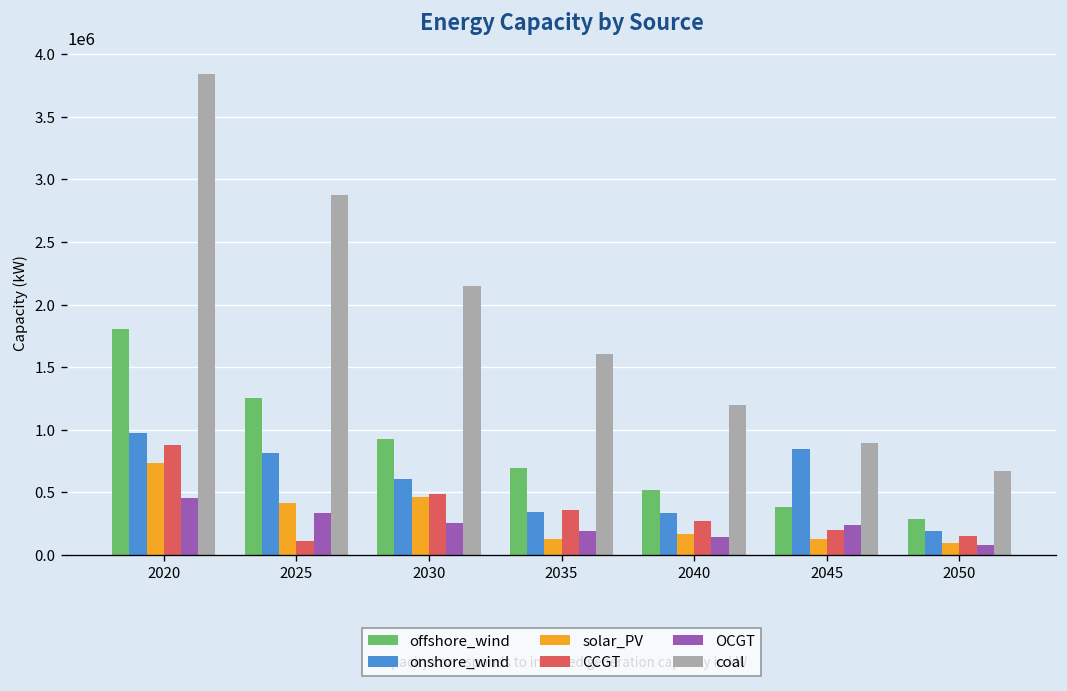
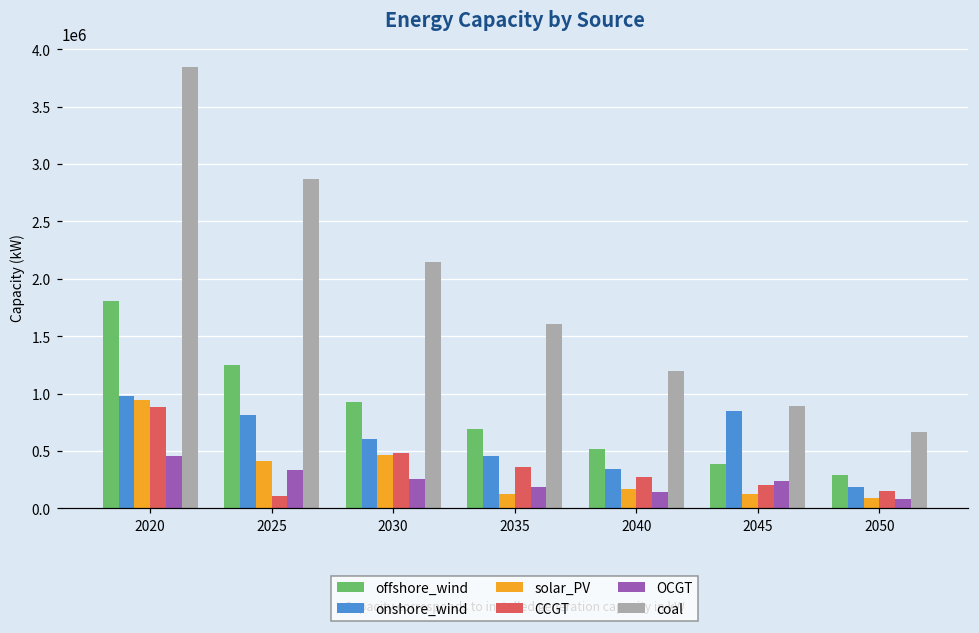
solar_PV, 2020: 730000 -> 950000
onshore_wind, 2035: 340000 -> 450000
